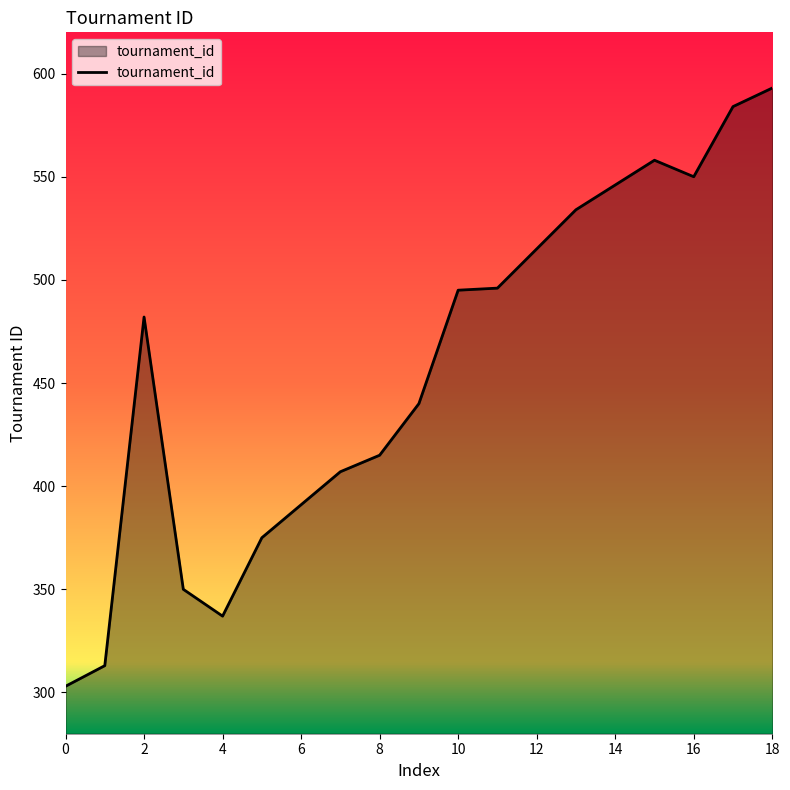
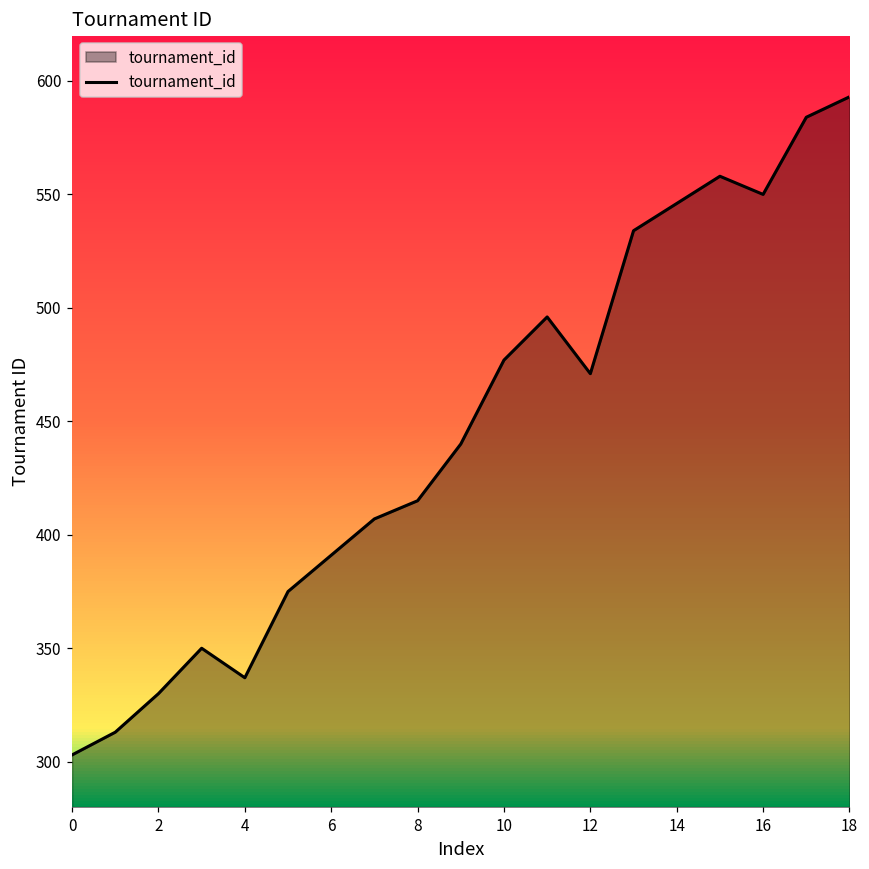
2: 482 -> 330
10: 495 -> 477
12: 515 -> 471
